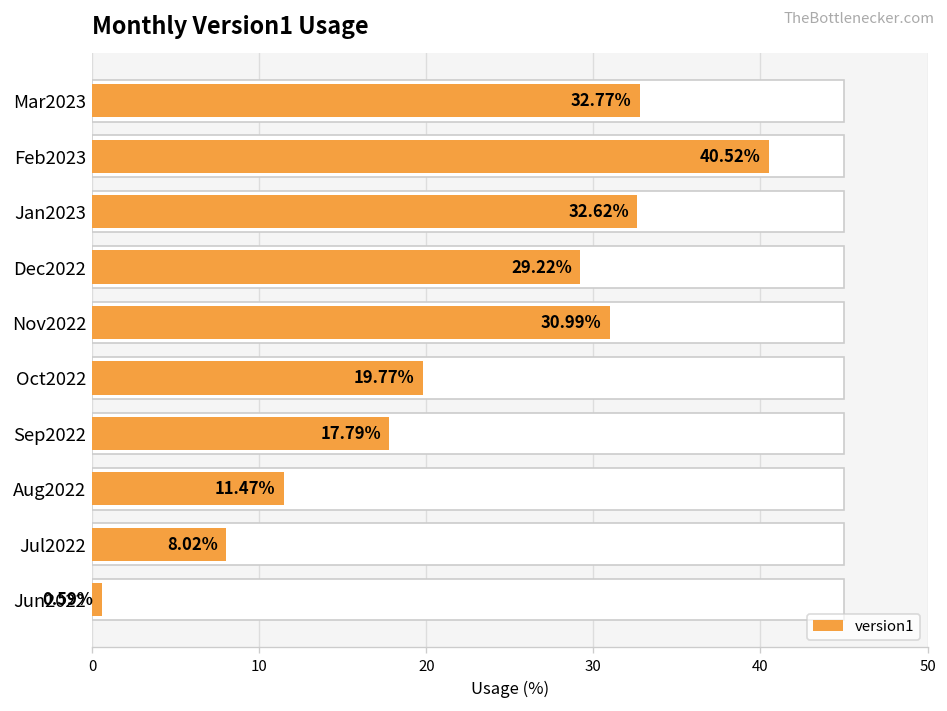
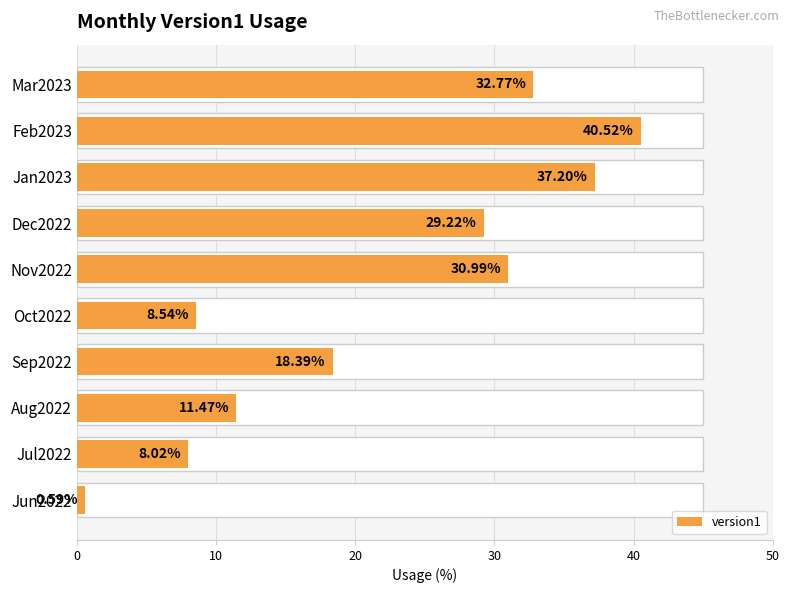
version1, Jan2023: 32.62% -> 37.20%
version1, Oct2022: 19.77% -> 8.54%
version1, Sep2022: 17.79% -> 18.39%
